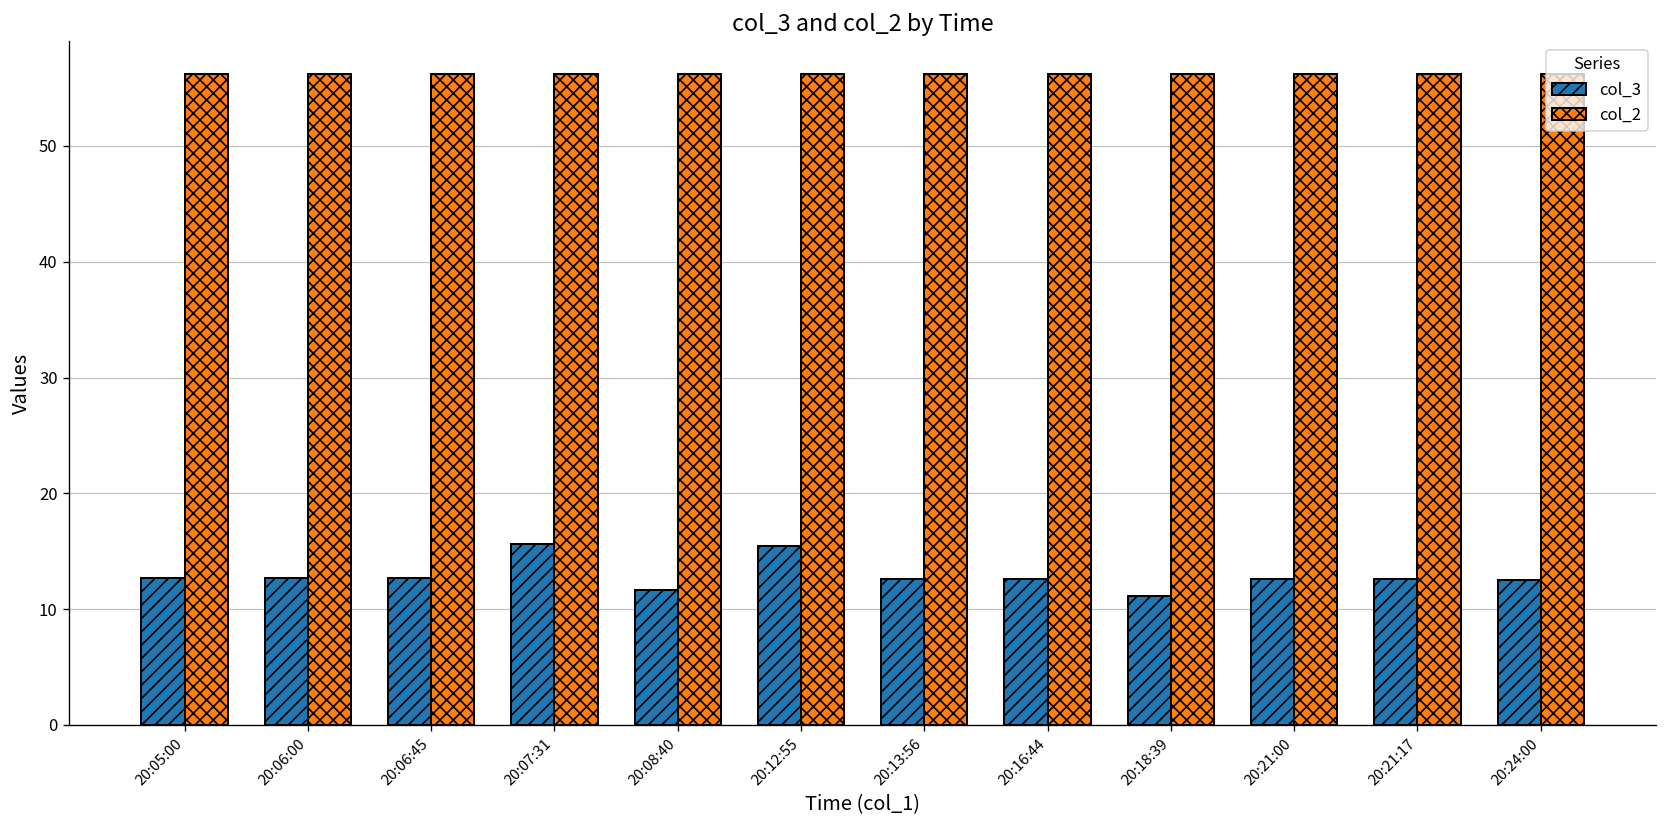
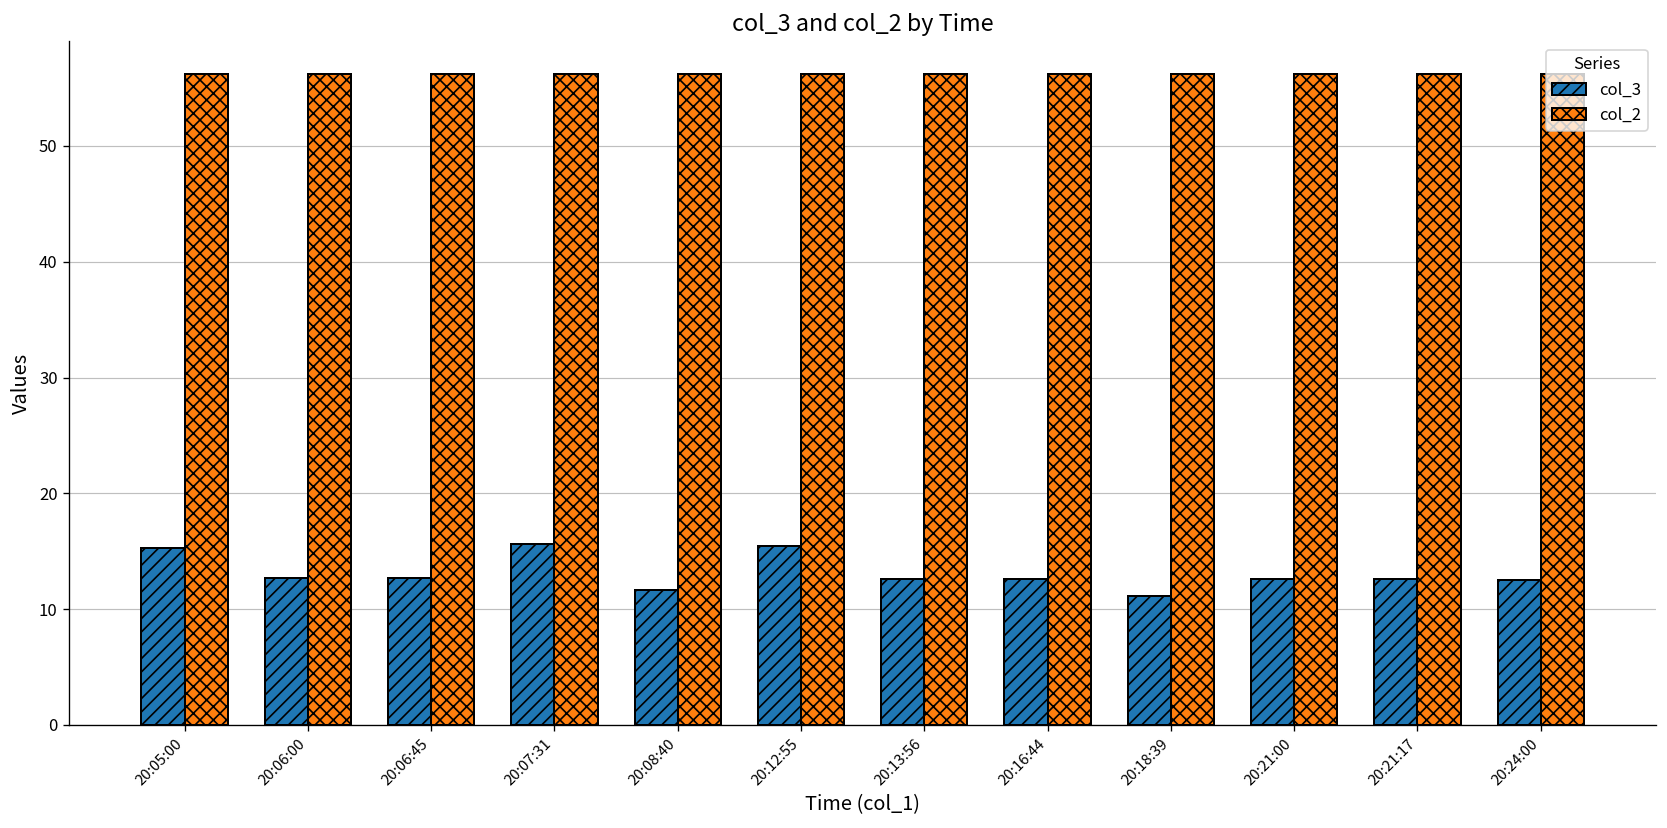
col_3, 20:05:00: 13 -> 15
